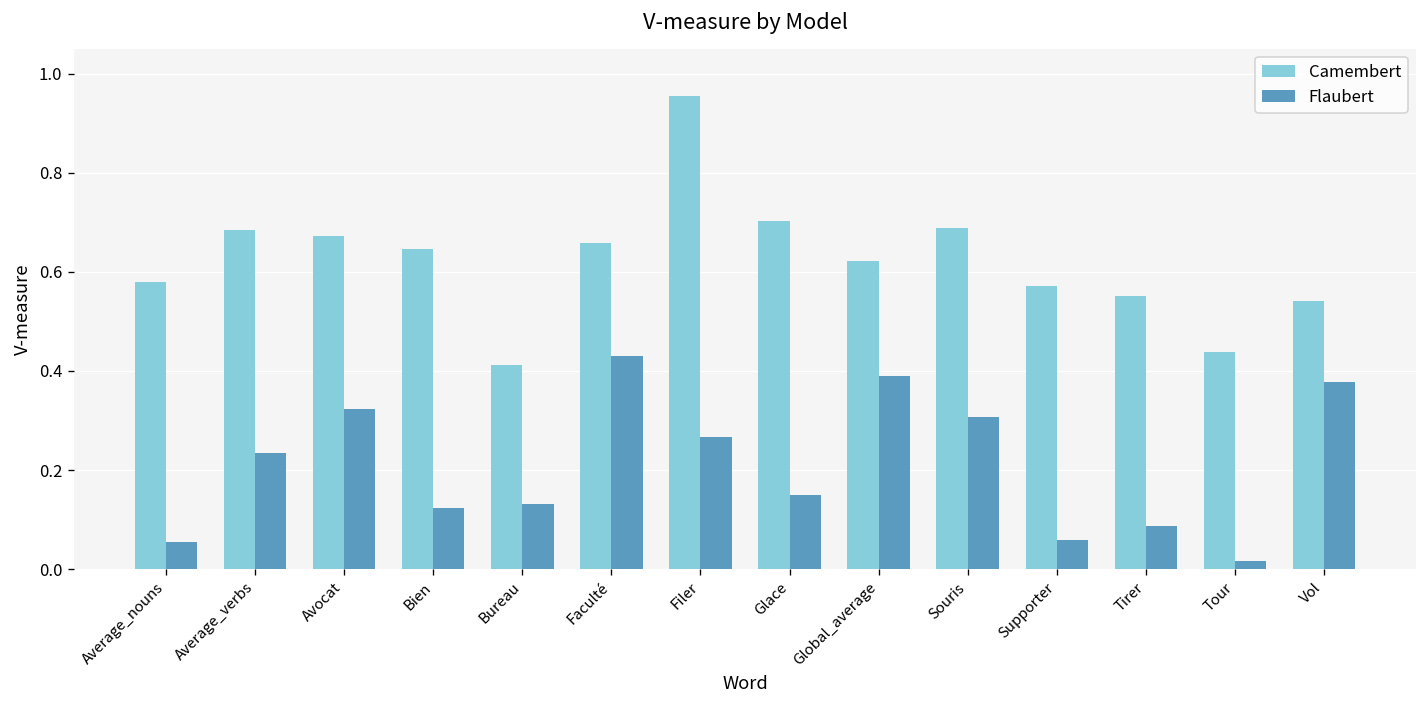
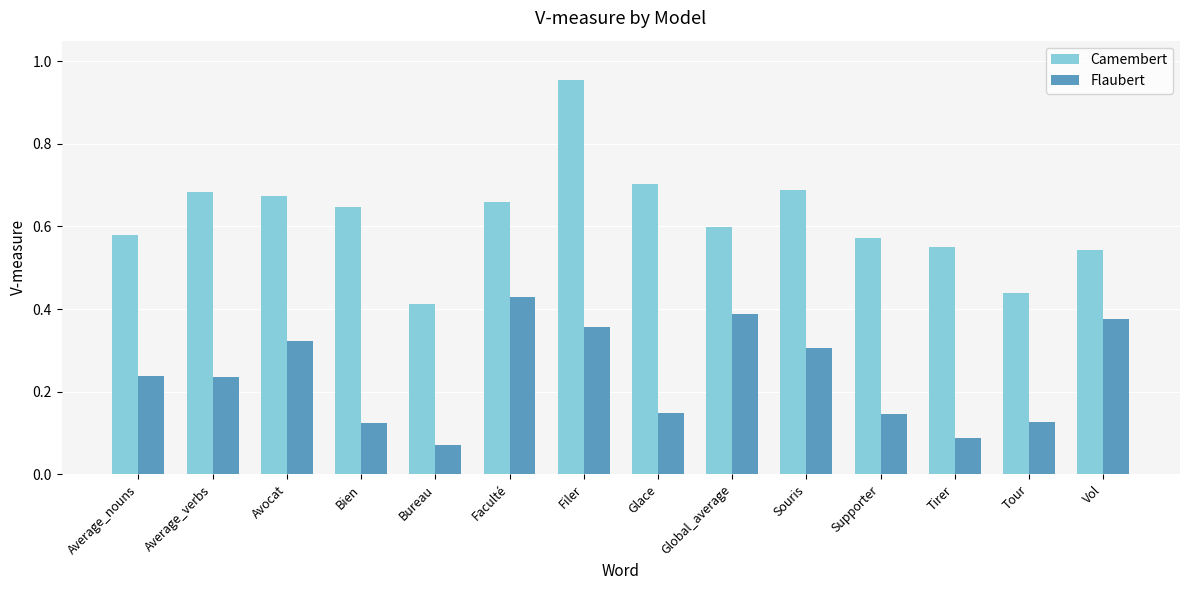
Flaubert, Average_nouns: 0.05 -> 0.24
Flaubert, Bureau: 0.13 -> 0.07
Flaubert, Filer: 0.27 -> 0.36
Camembert, Global_average: 0.62 -> 0.60
Flaubert, Supporter: 0.06 -> 0.15
Flaubert, Tour: 0.02 -> 0.13
